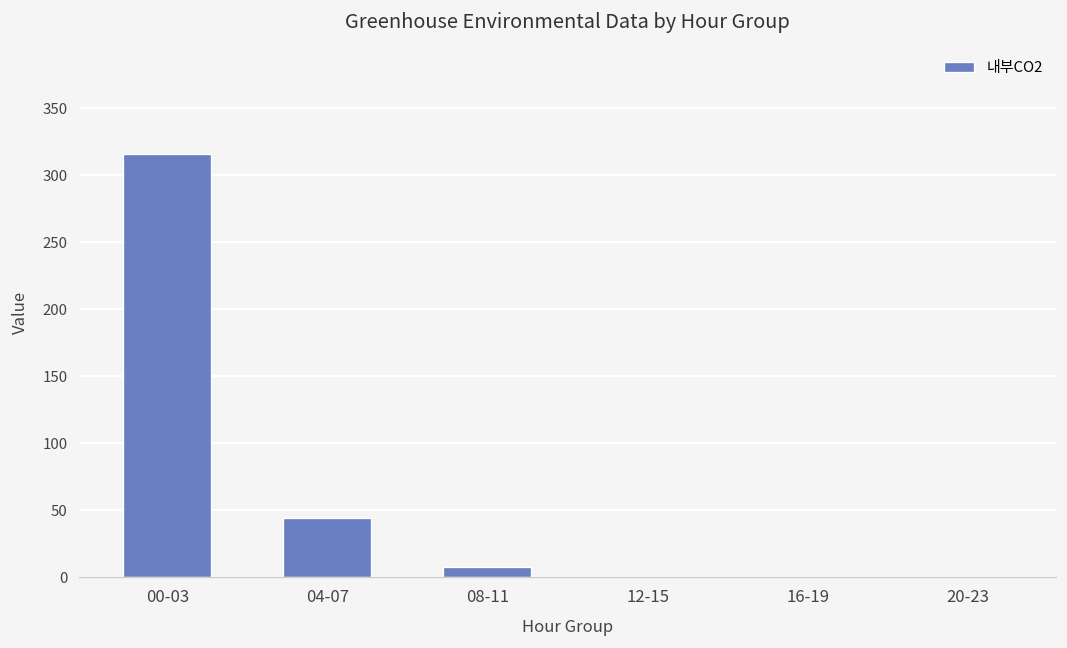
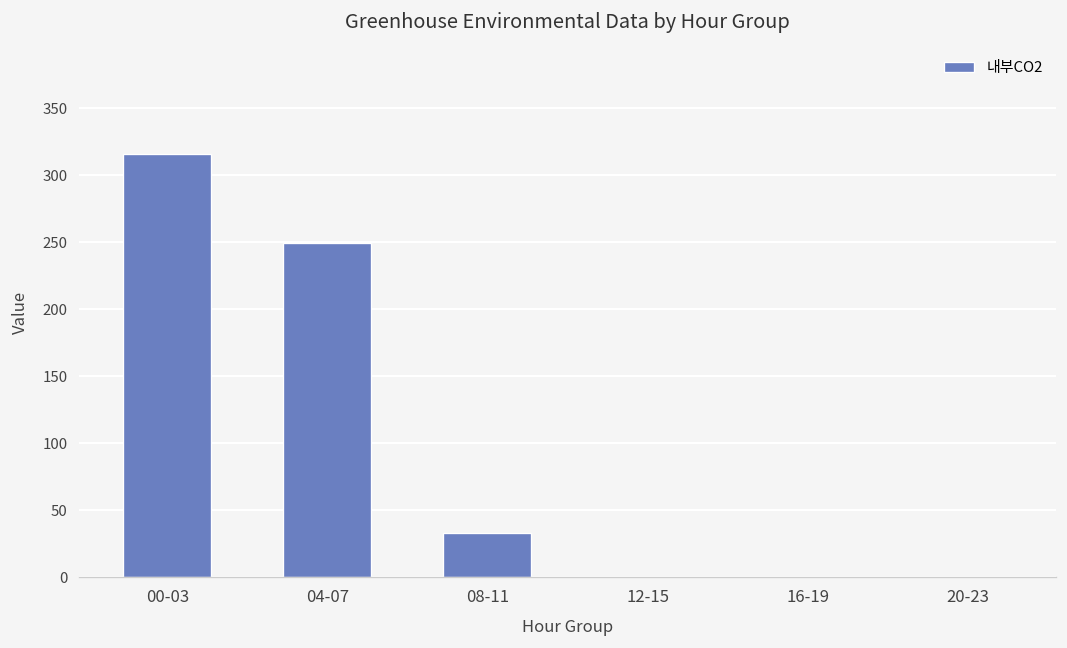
04-07: 45 -> 250
08-11: 7 -> 33
